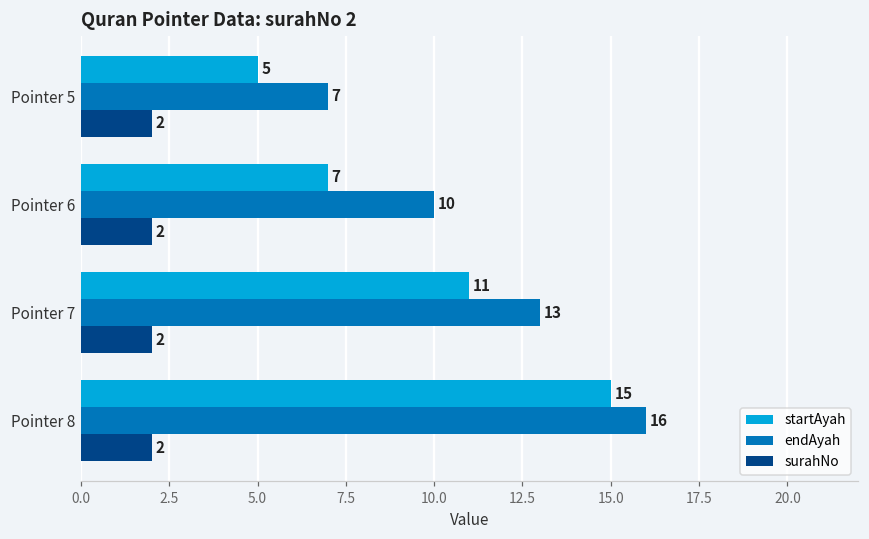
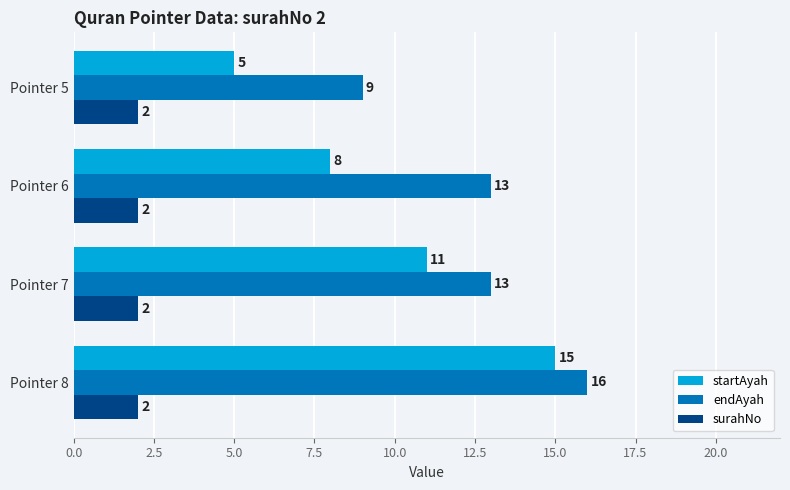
endAyah, Pointer 5: 7 -> 9
startAyah, Pointer 6: 7 -> 8
endAyah, Pointer 6: 10 -> 13
